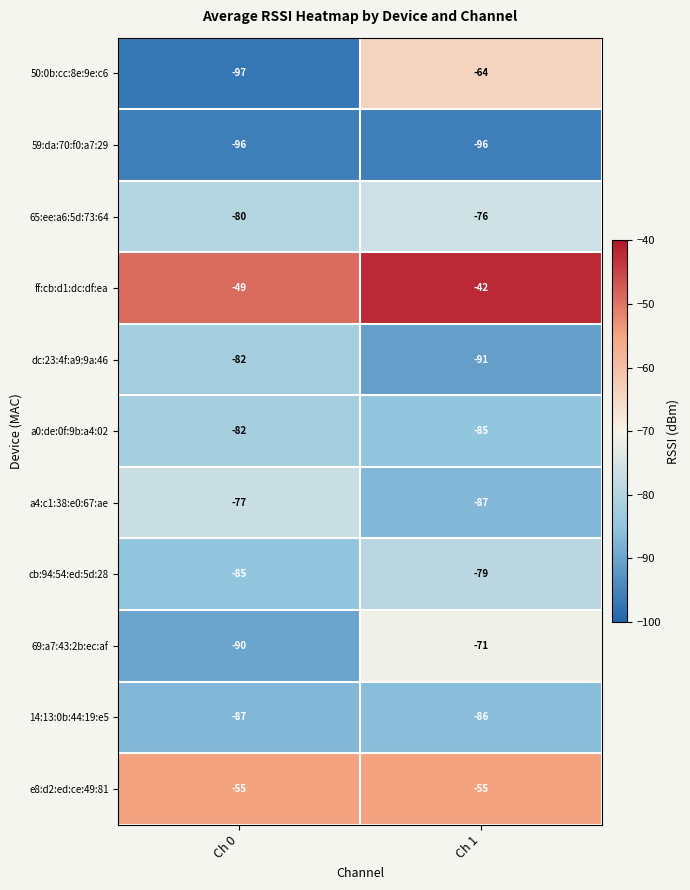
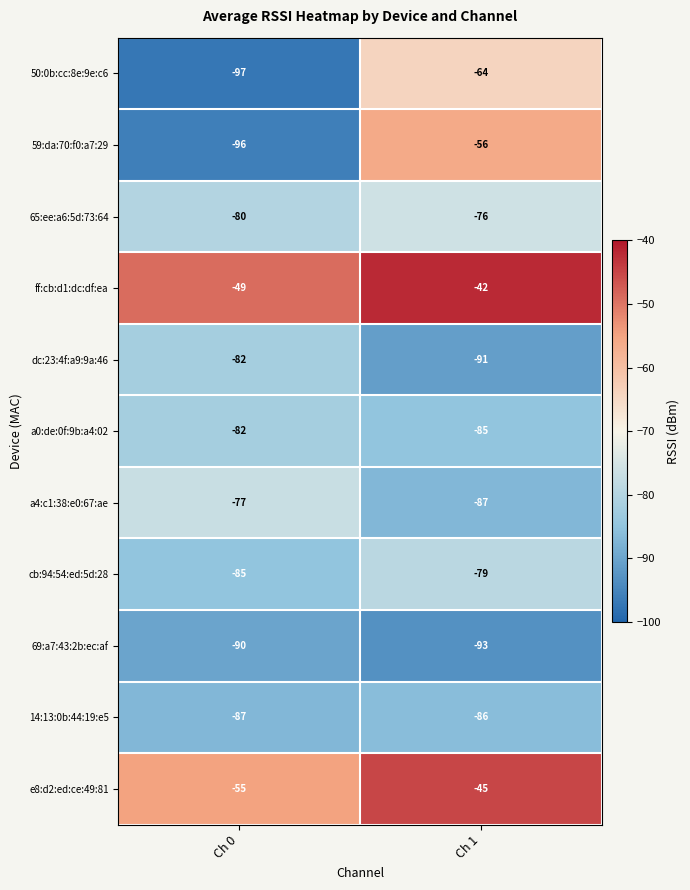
59:da:70:f0:a7:29, Ch 1: -96 -> -56
69:a7:43:2b:ec:af, Ch 1: -71 -> -93
e8:d2:ed:ce:49:81, Ch 1: -55 -> -45
